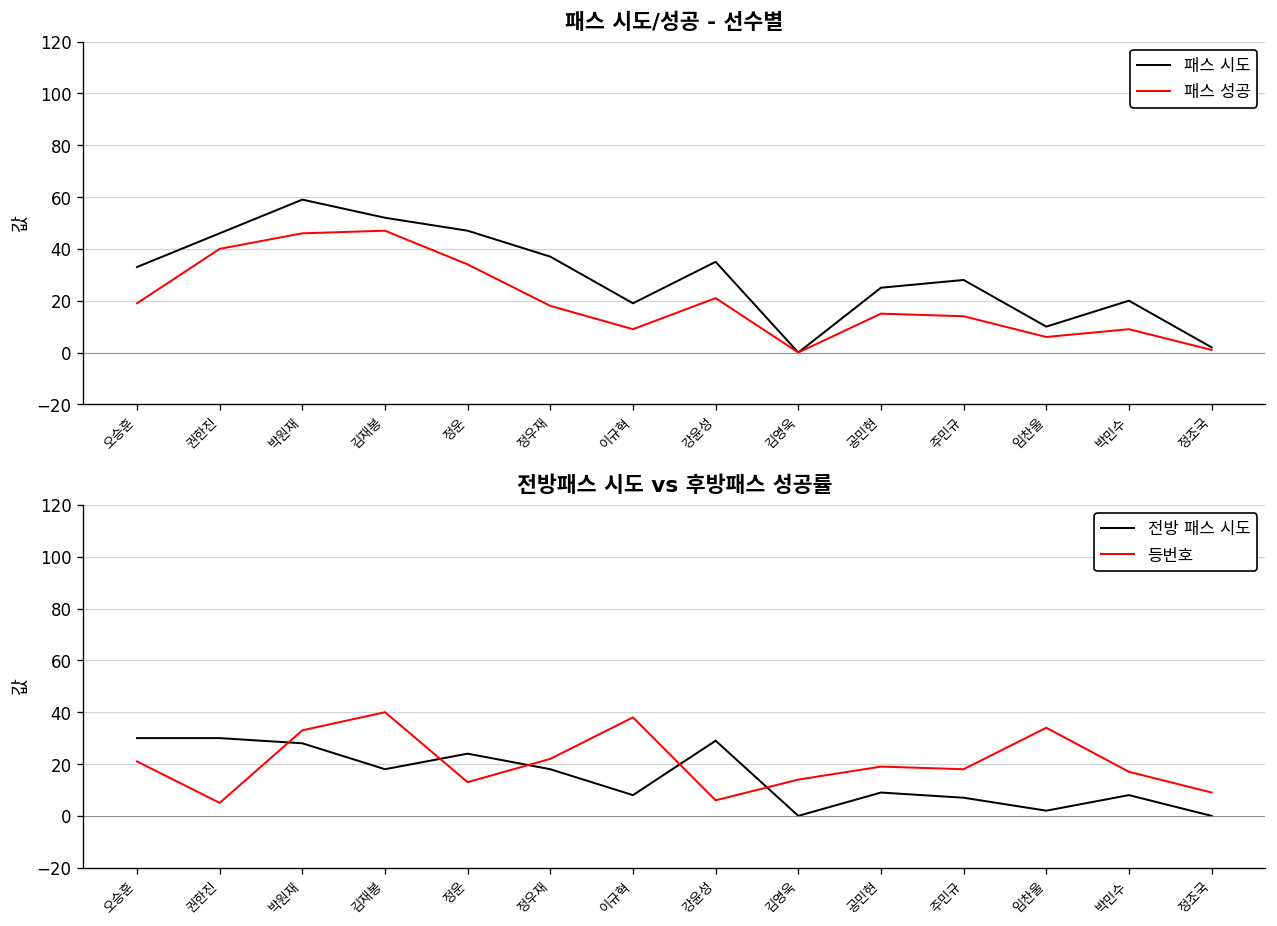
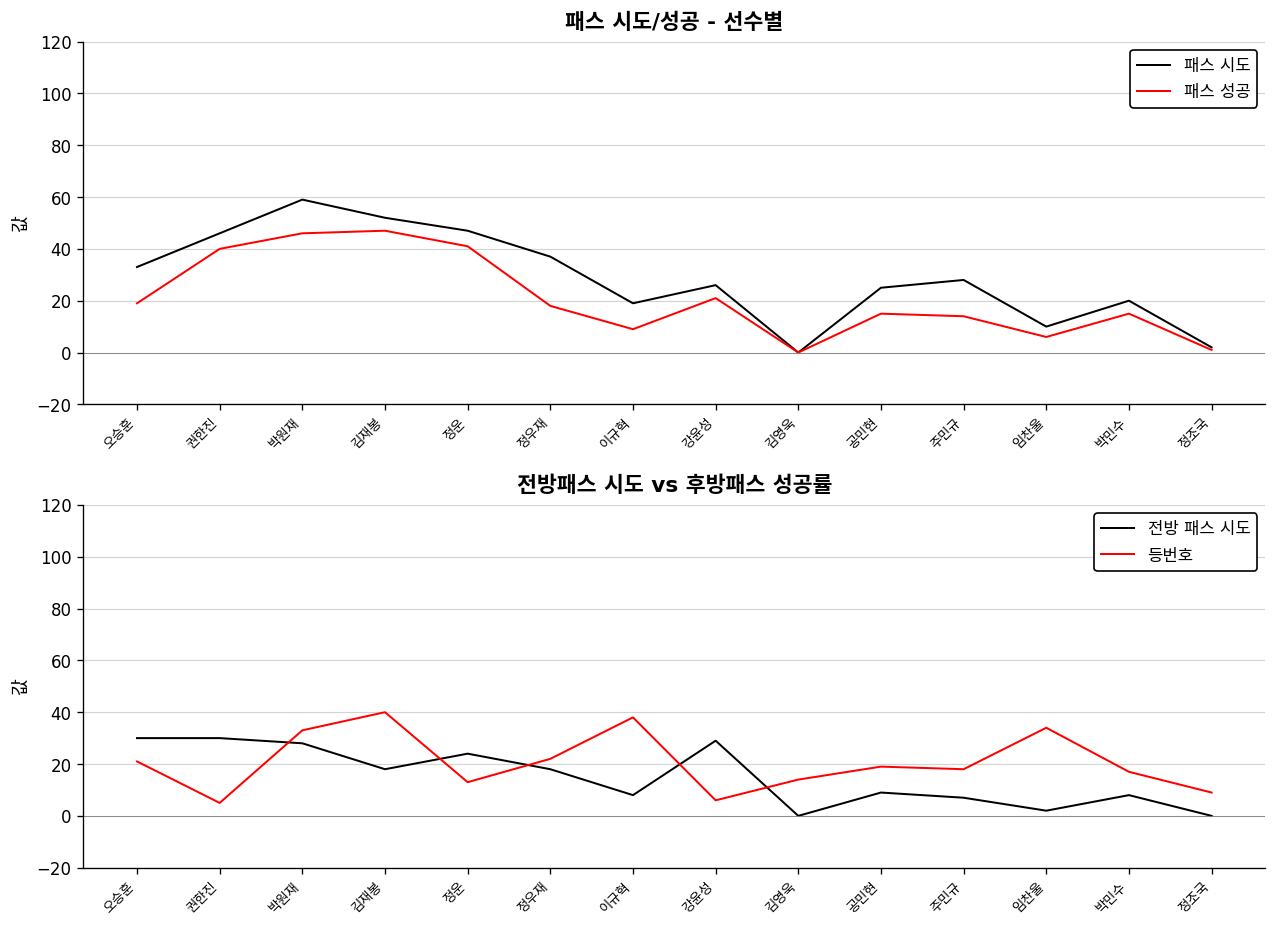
패스 시도/성공 - 선수별, 패스 성공, 정운: 34 -> 41
패스 시도/성공 - 선수별, 패스 시도, 강윤성: 35 -> 26
패스 시도/성공 - 선수별, 패스 성공, 박민수: 9 -> 15
